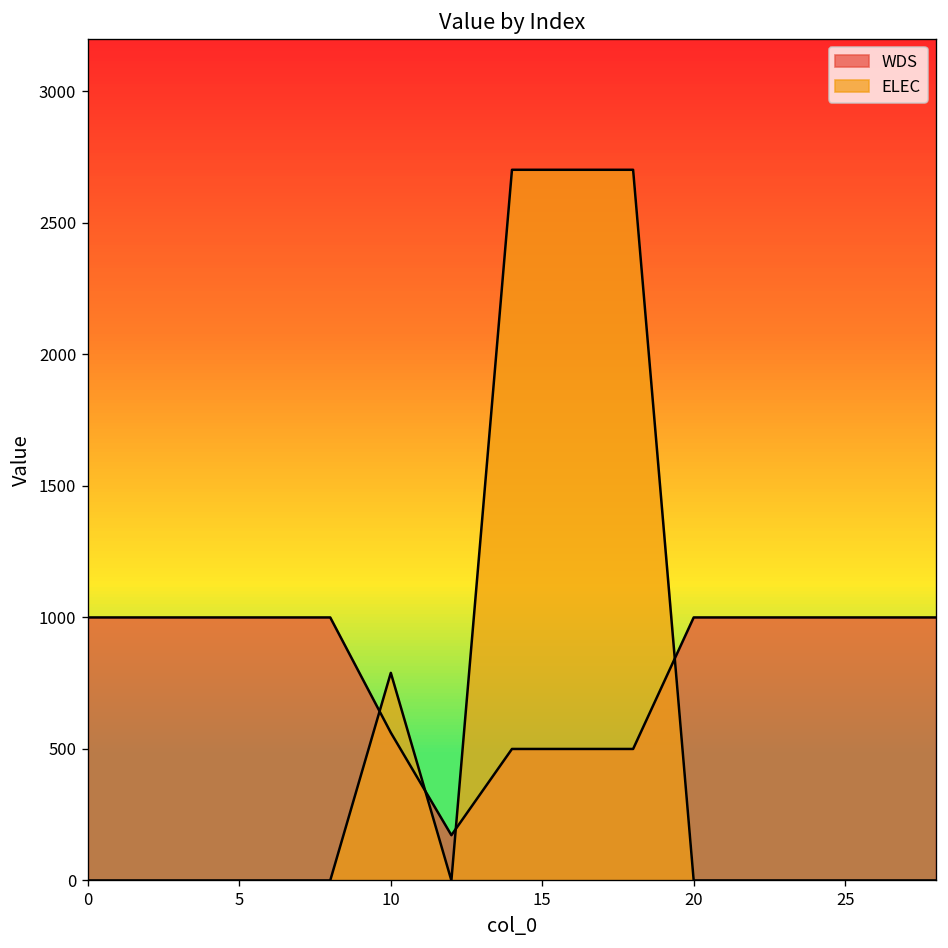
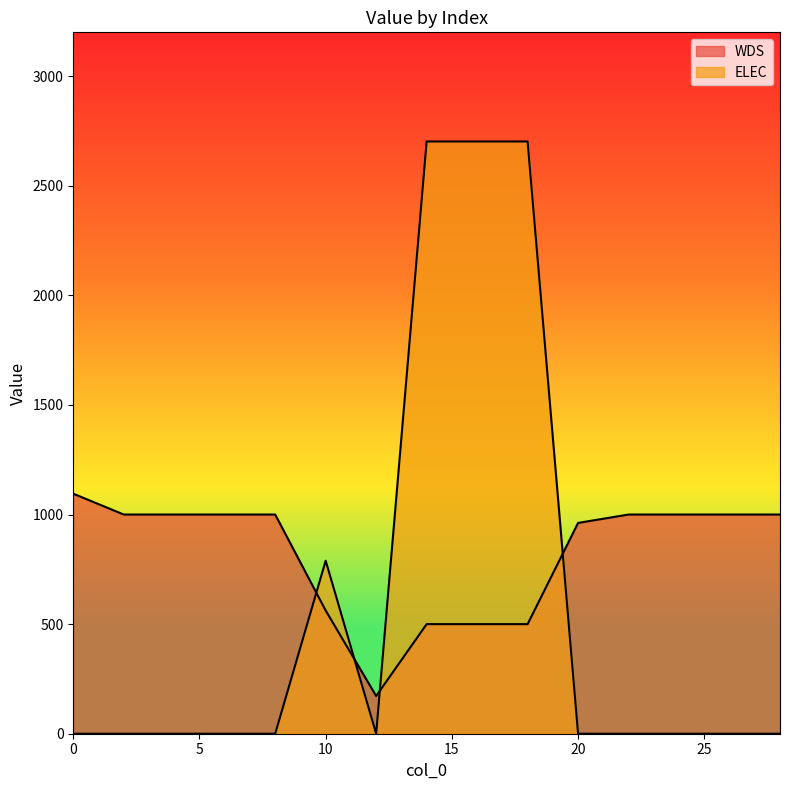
WDS, 0: 1000 -> 1100
WDS, 20: 1000 -> 960
